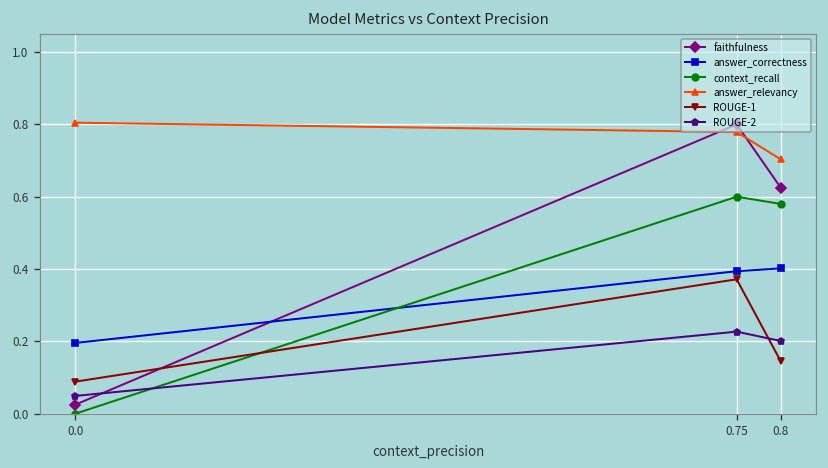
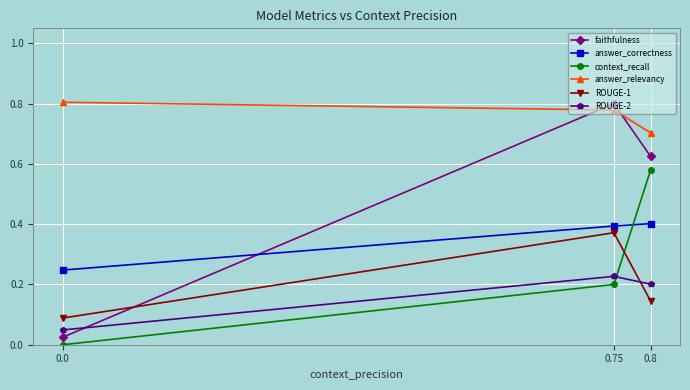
answer_correctness, 0.0: 0.20 -> 0.25
context_recall, 0.75: 0.6 -> 0.2
